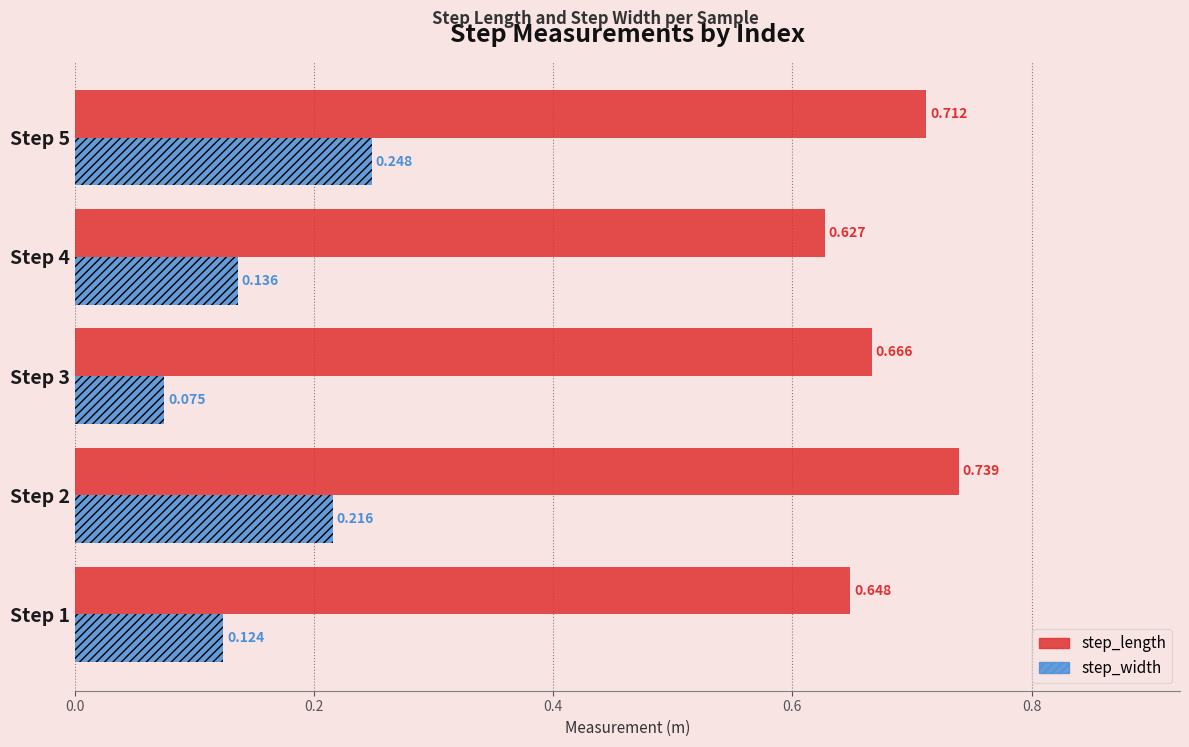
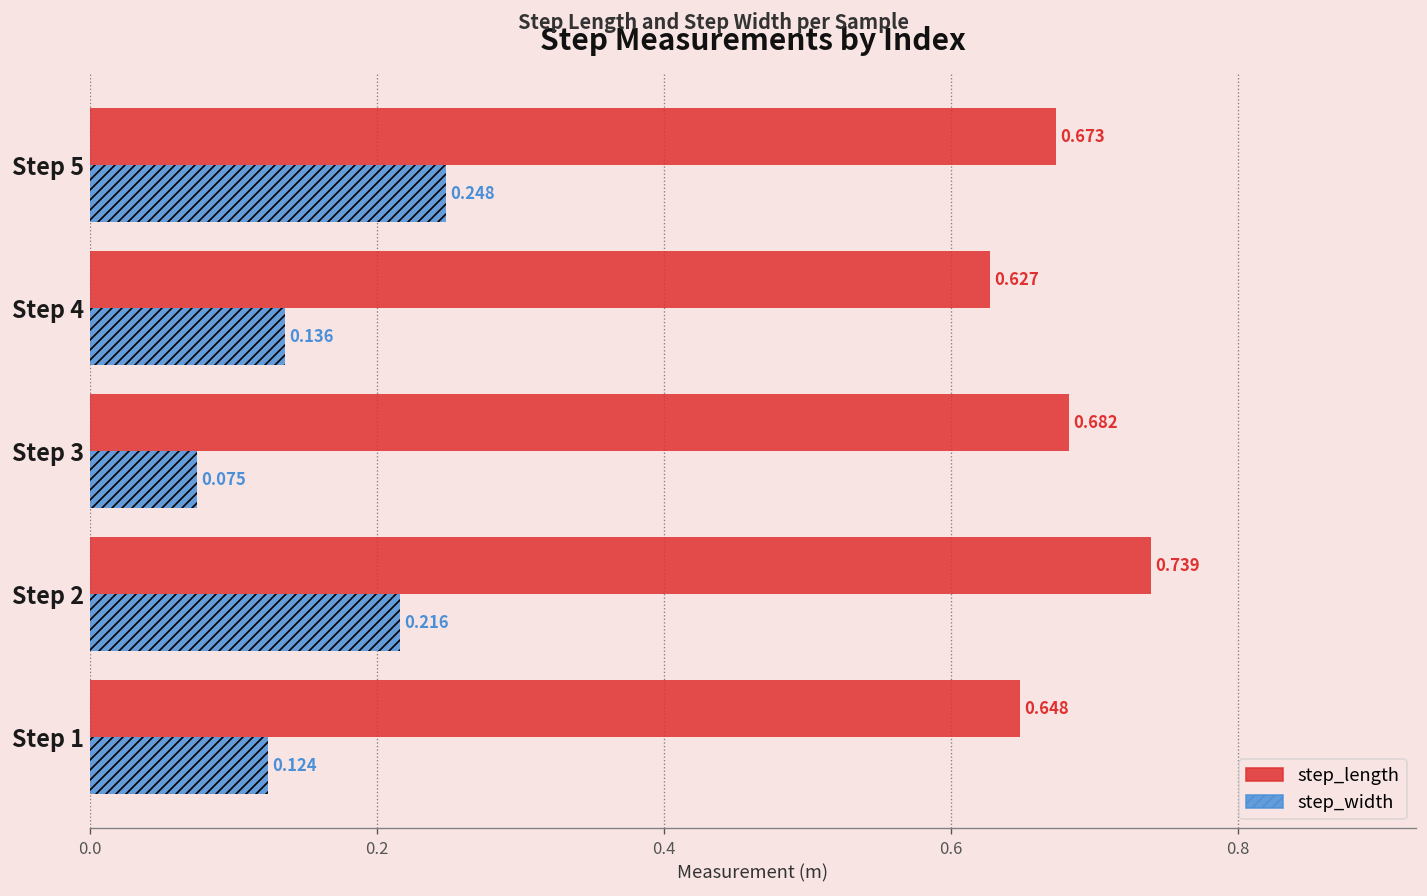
step_length, Step 5: 0.712 -> 0.673
step_length, Step 3: 0.666 -> 0.682
